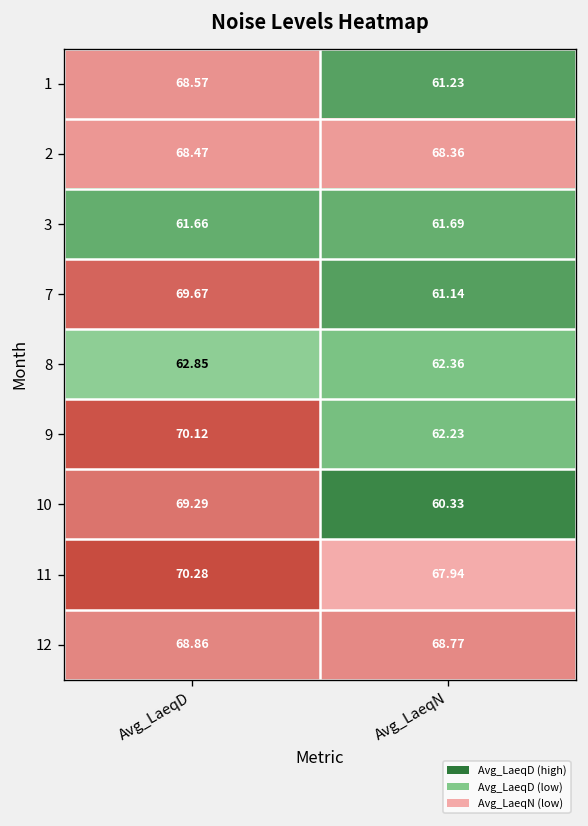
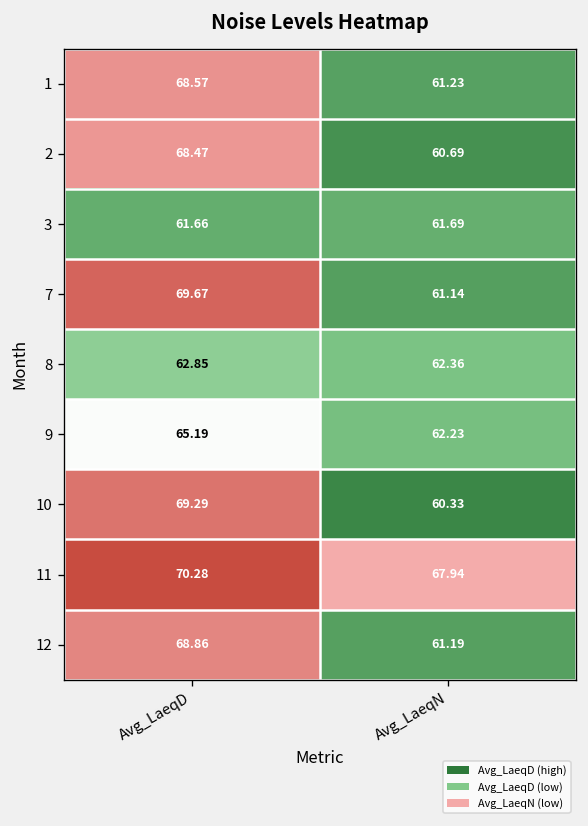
2, Avg_LaeqN: 68.36 -> 60.69
9, Avg_LaeqD: 70.12 -> 65.19
12, Avg_LaeqN: 68.77 -> 61.19
